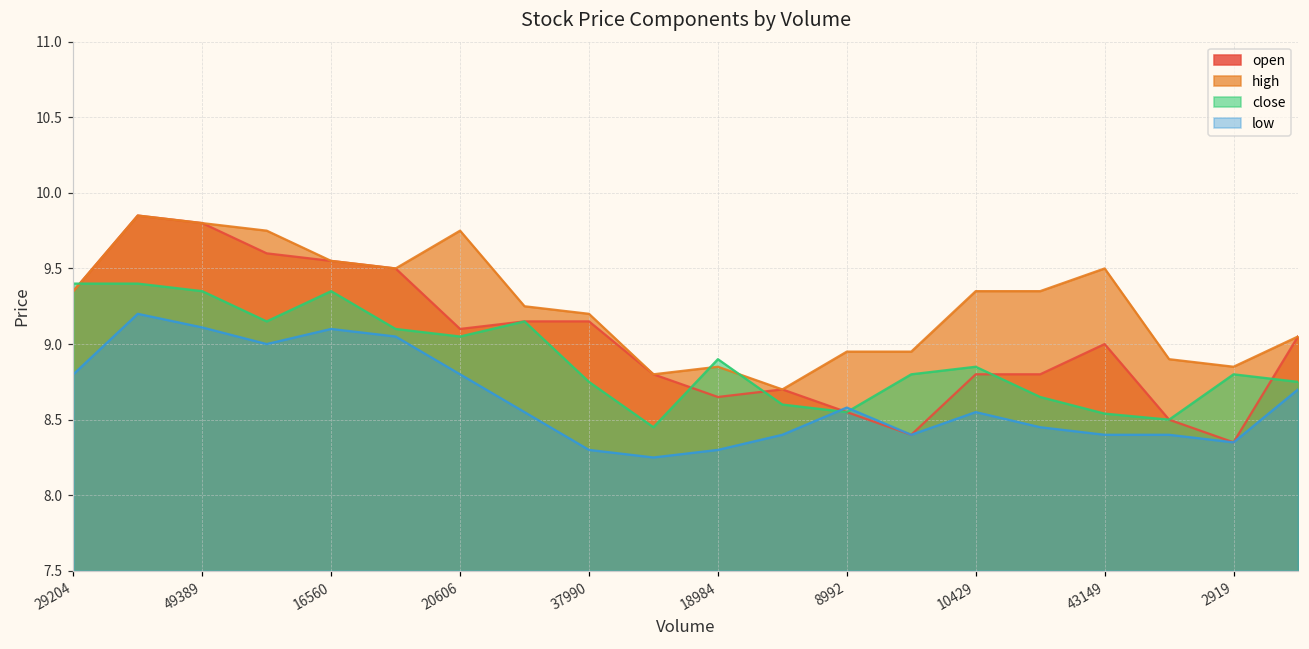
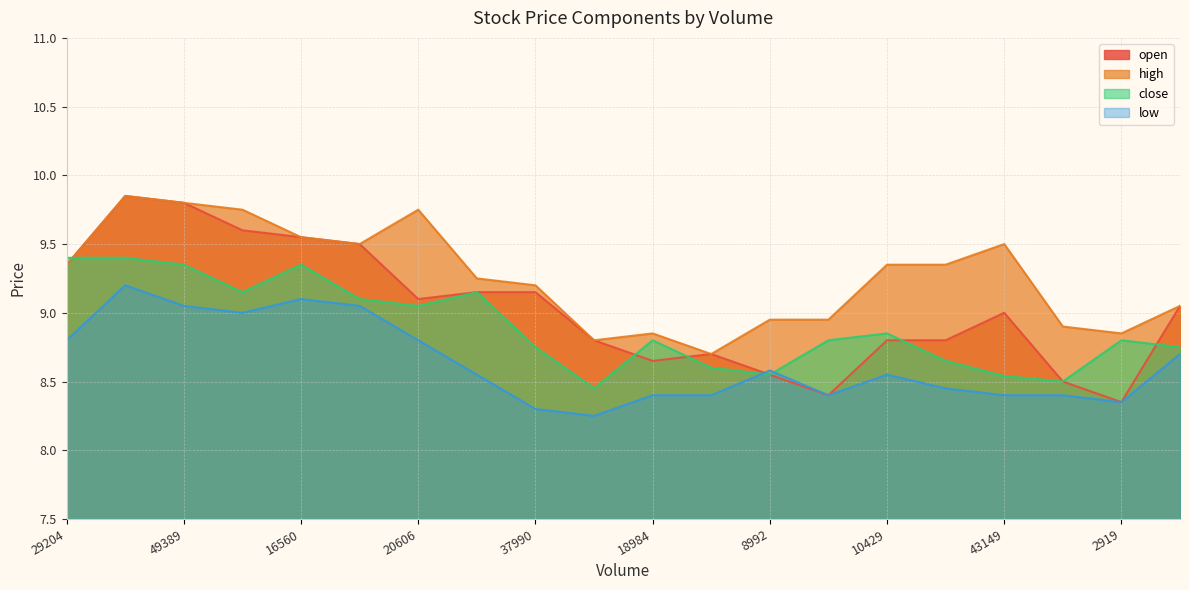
low, 49389: 9.11 -> 9.05
close, 18984: 8.9 -> 8.8
low, 18984: 8.3 -> 8.4
